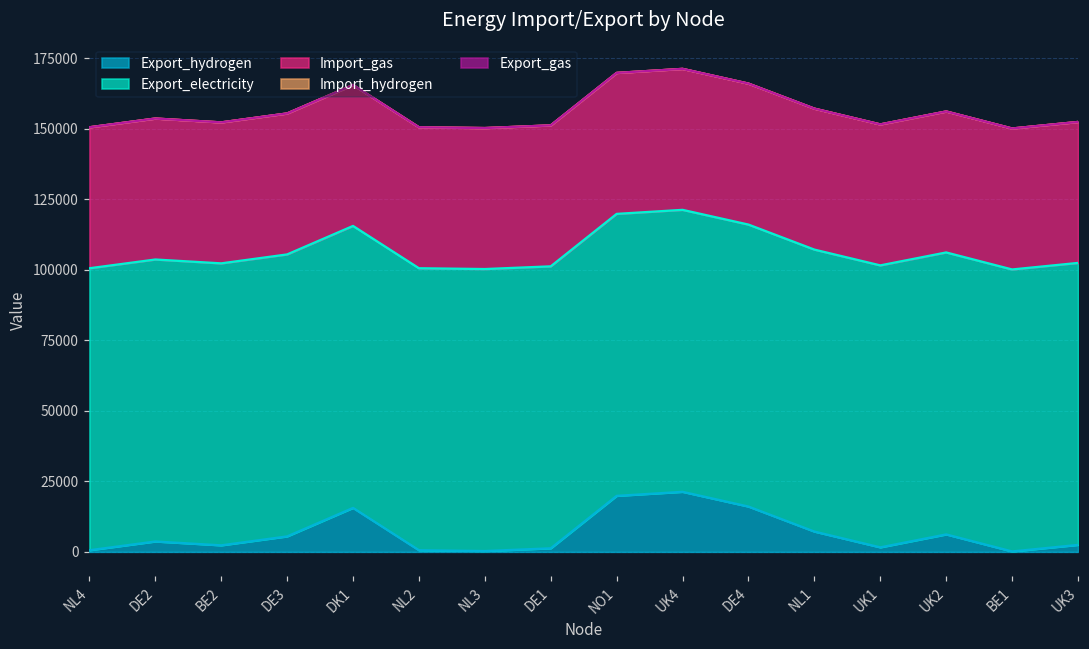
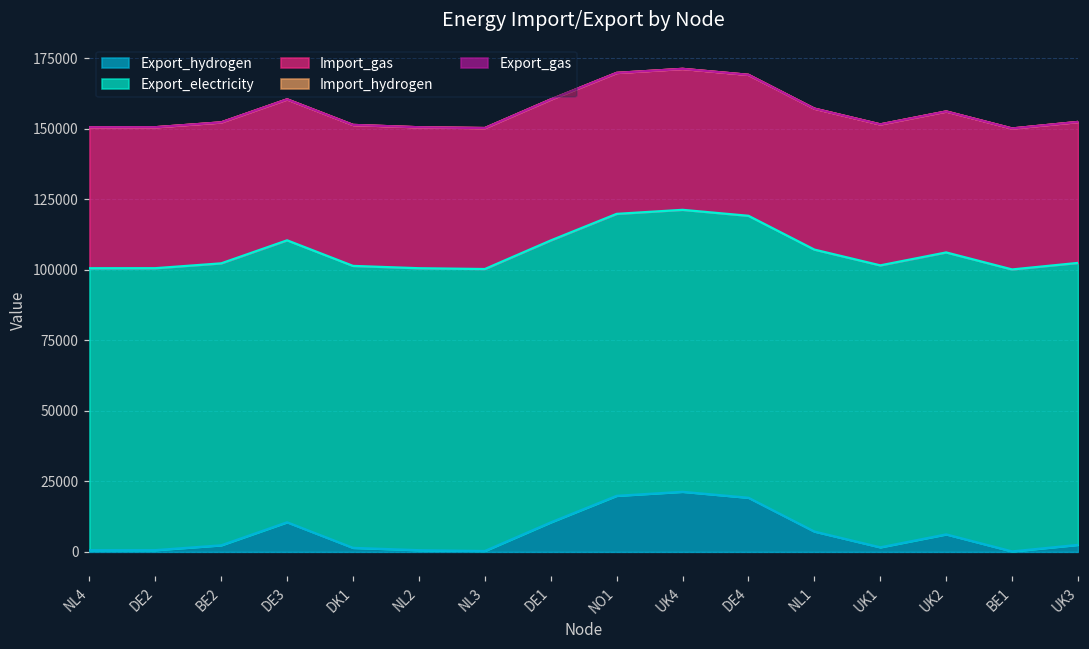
Export_hydrogen, DE2: 4000 -> 1000
Export_hydrogen, DE3: 5000 -> 10000
Export_hydrogen, DK1: 16000 -> 1000
Export_hydrogen, DE1: 1000 -> 10000
Export_hydrogen, DE4: 16000 -> 19000
